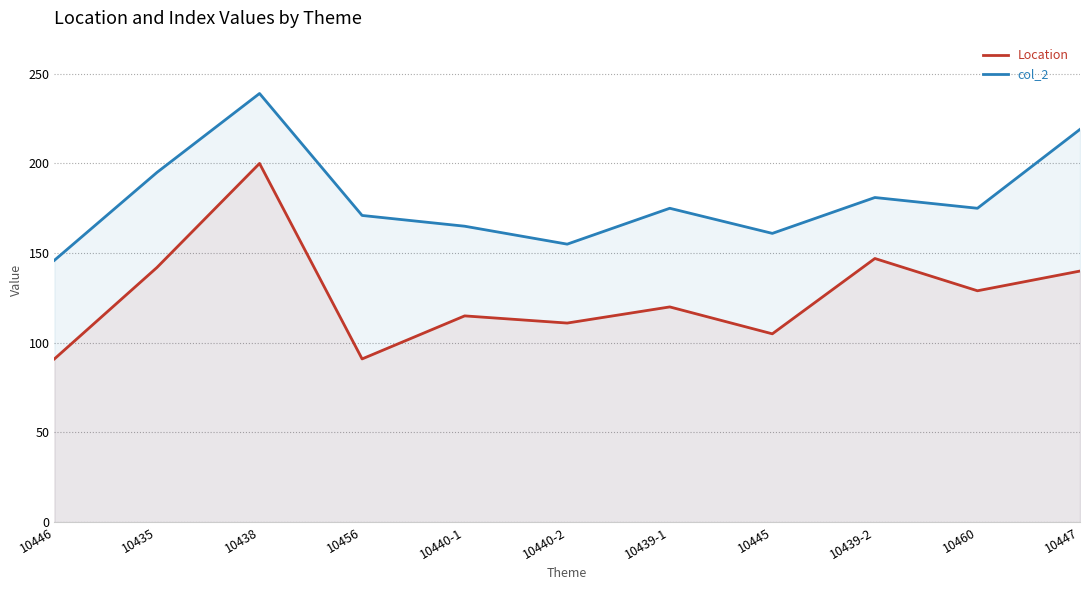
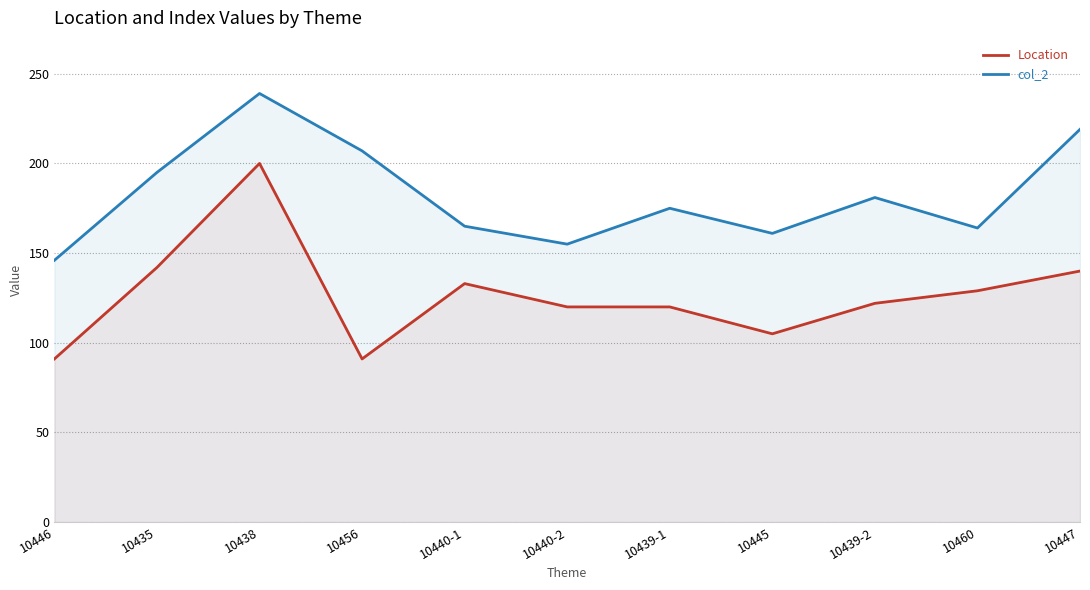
col_2, 10456: 171 -> 207
Location, 10440-1: 115 -> 133
Location, 10440-2: 111 -> 120
Location, 10439-2: 147 -> 122
col_2, 10460: 175 -> 164
